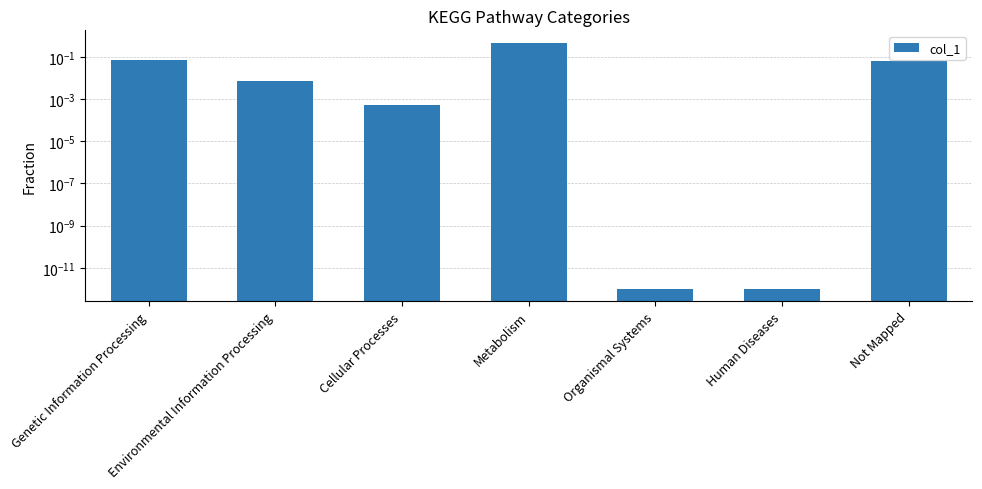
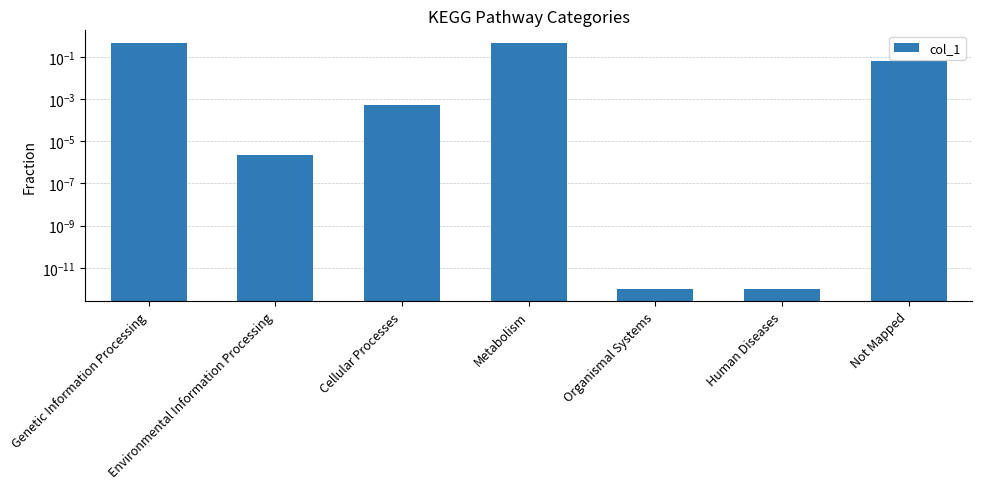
Genetic Information Processing: 0.07 -> 0.4
Environmental Information Processing: 0.007 -> 0.000002
